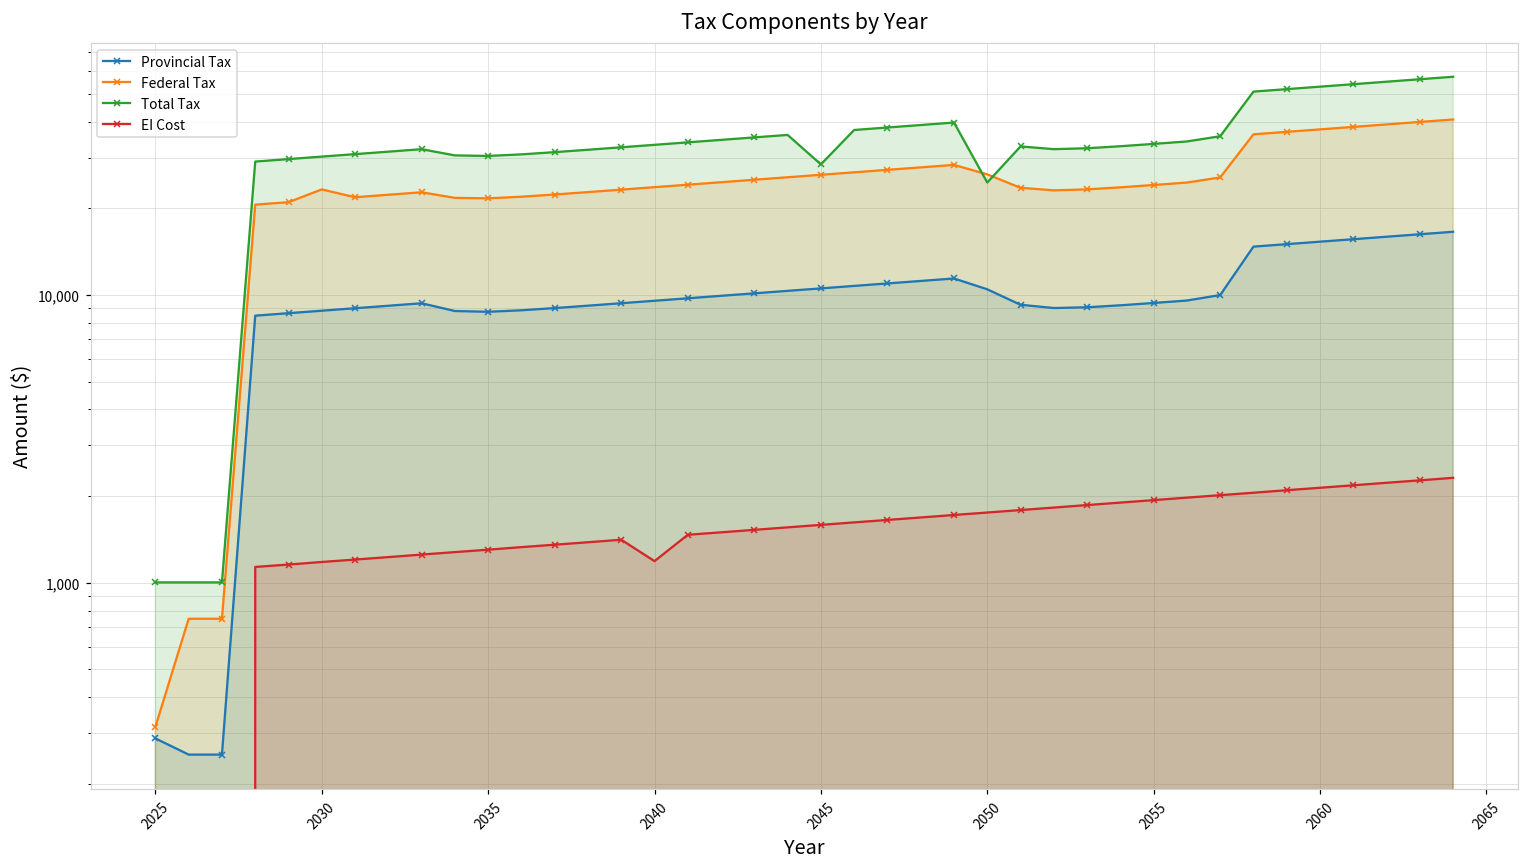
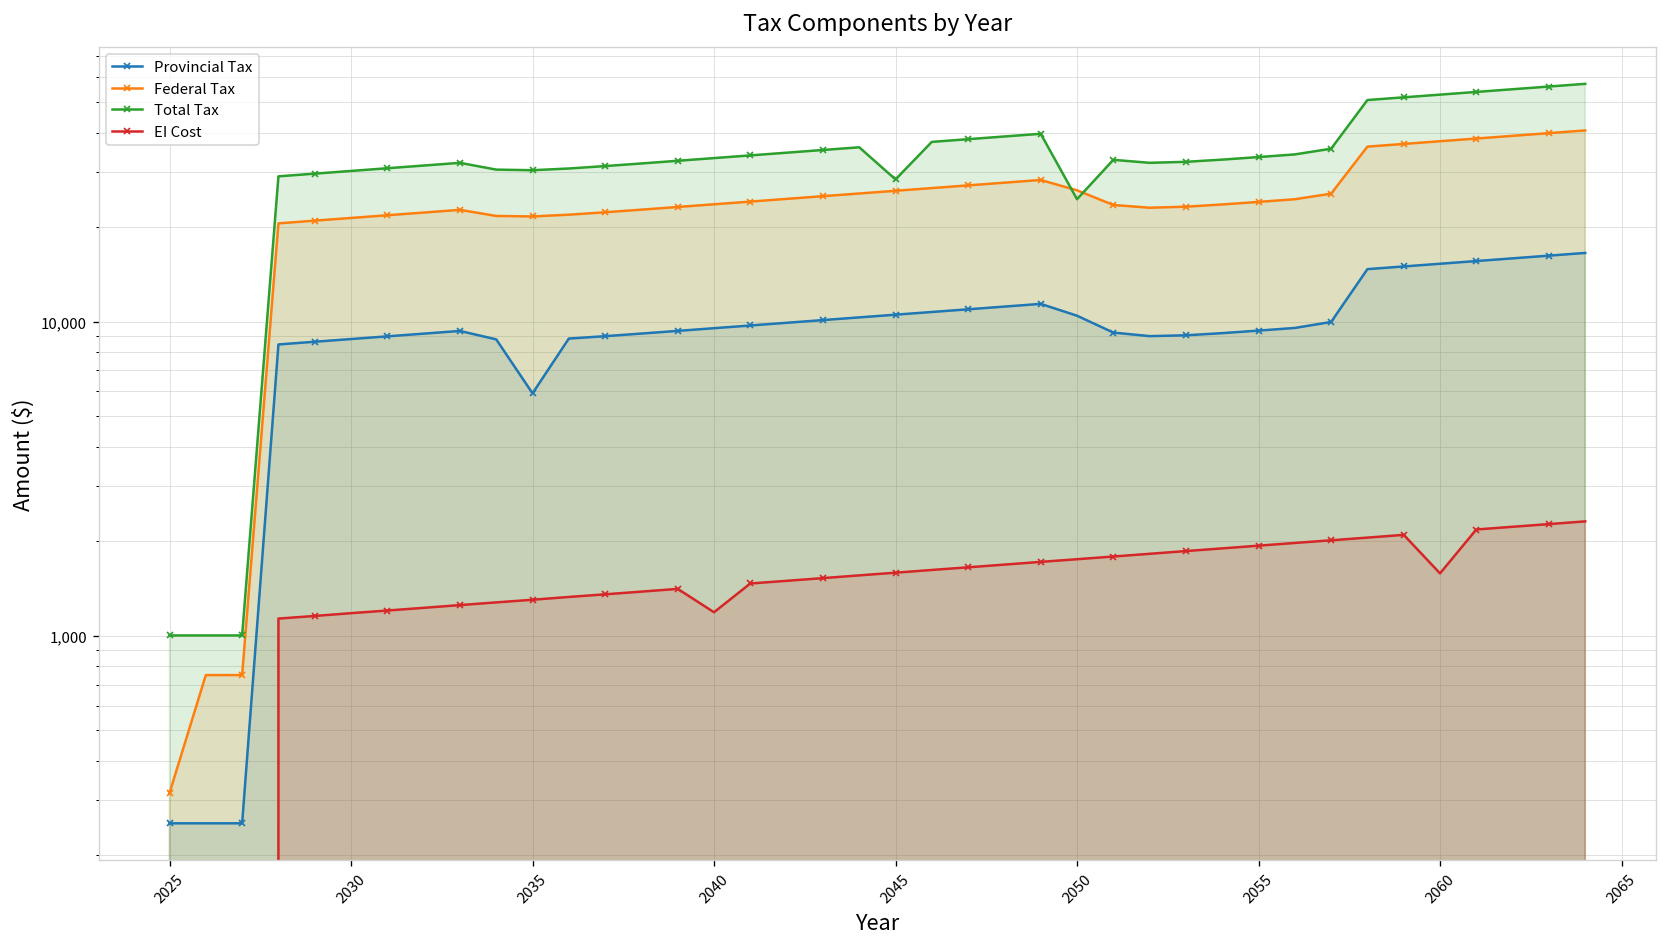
Provincial Tax, 2025: 290 -> 250
Federal Tax, 2030: 23,000 -> 21,000
Provincial Tax, 2035: 8,700 -> 5,900
EI Cost, 2060: 2,100 -> 1,600
